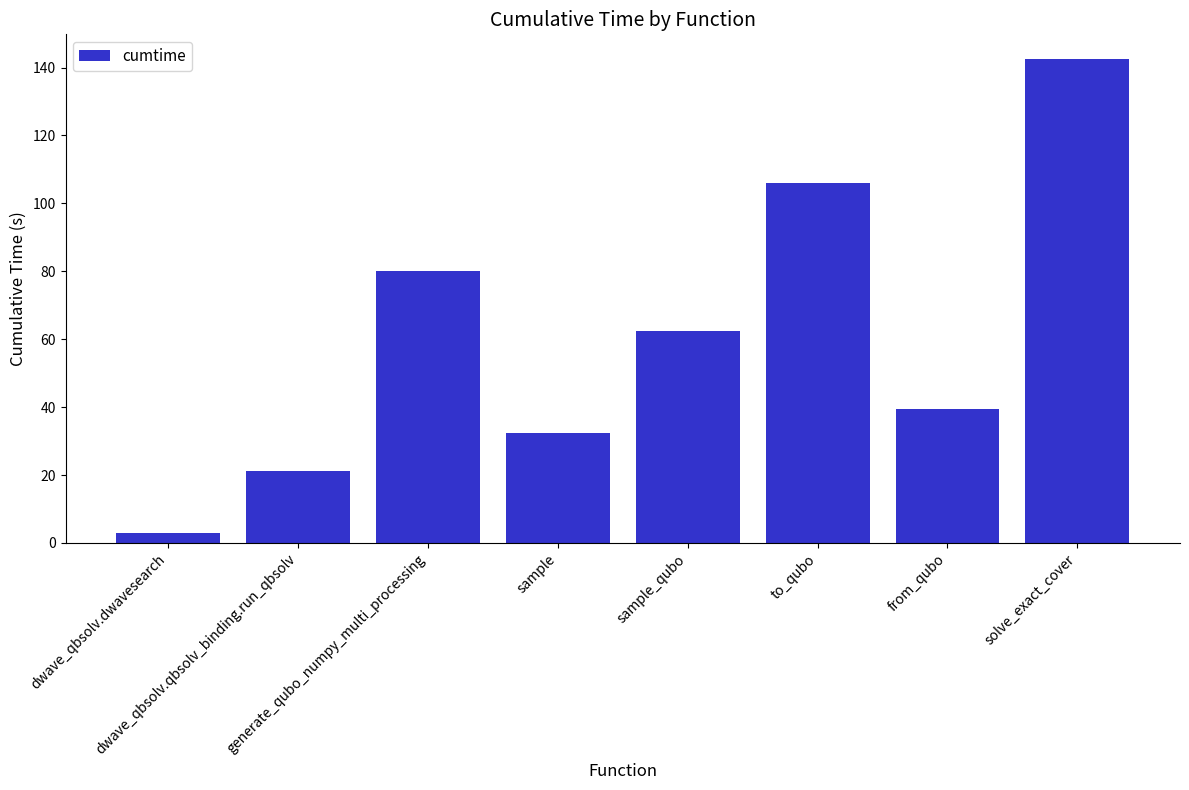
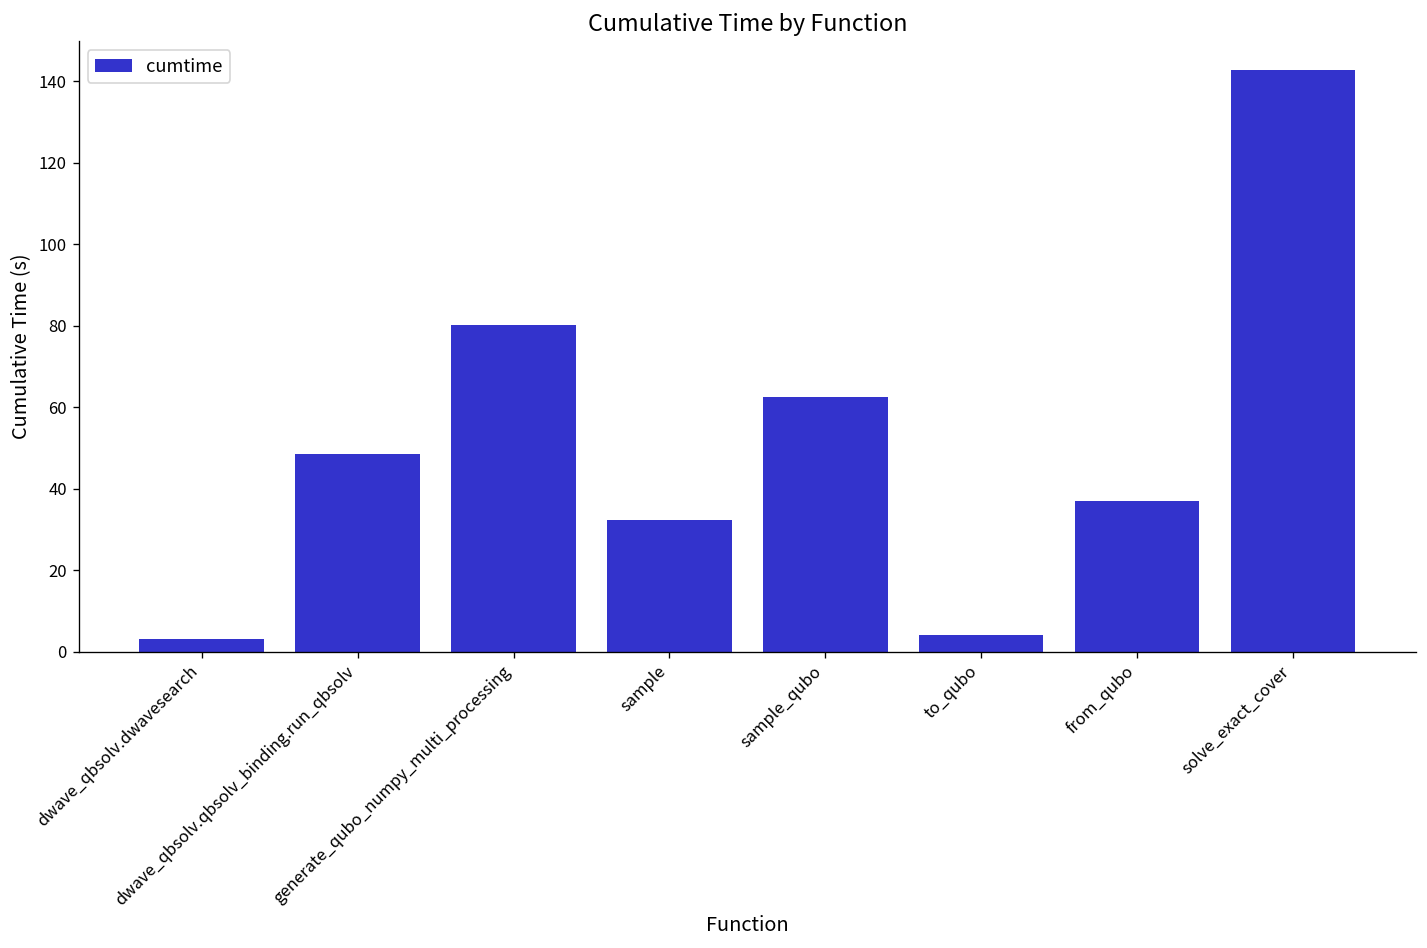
dwave_qbsolv.qbsolv_binding.run_qbsolv: 21 -> 49
to_qubo: 106 -> 4
from_qubo: 39 -> 37
